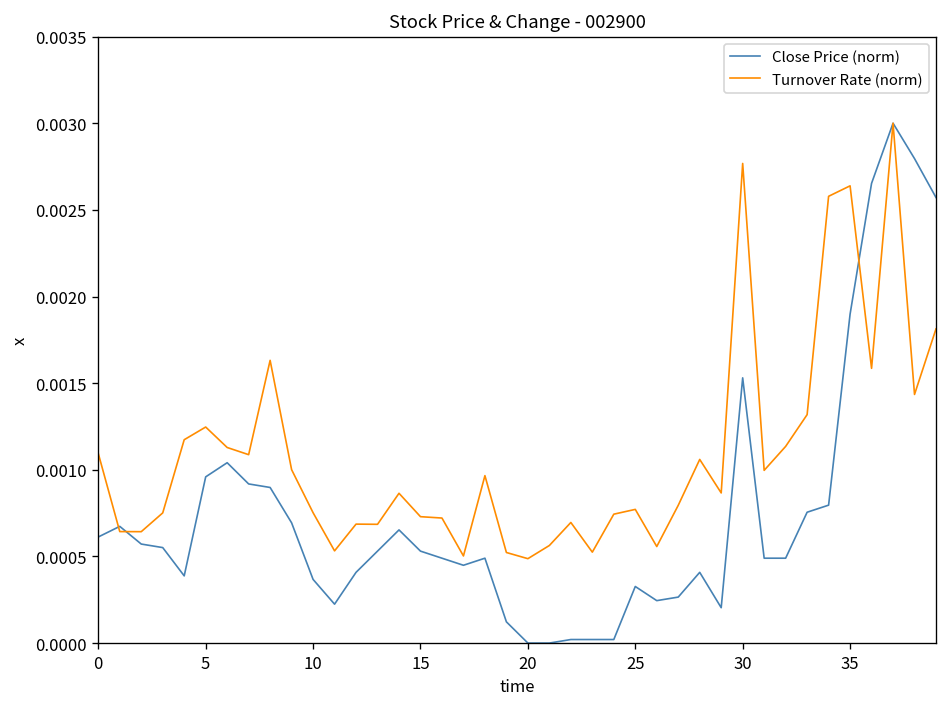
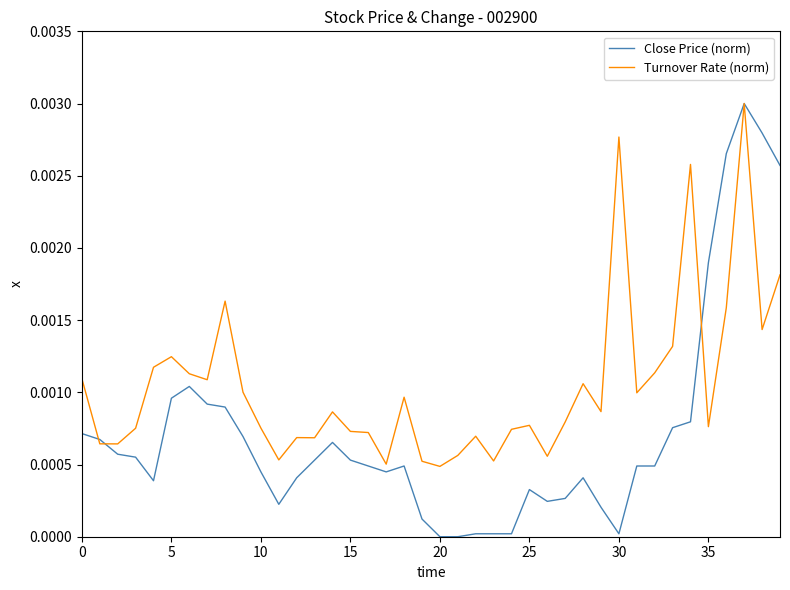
Close Price (norm), 0: 0.00061 -> 0.00071
Close Price (norm), 10: 0.00037 -> 0.00045
Close Price (norm), 30: 0.00153 -> 0.00002
Turnover Rate (norm), 35: 0.00264 -> 0.00076
